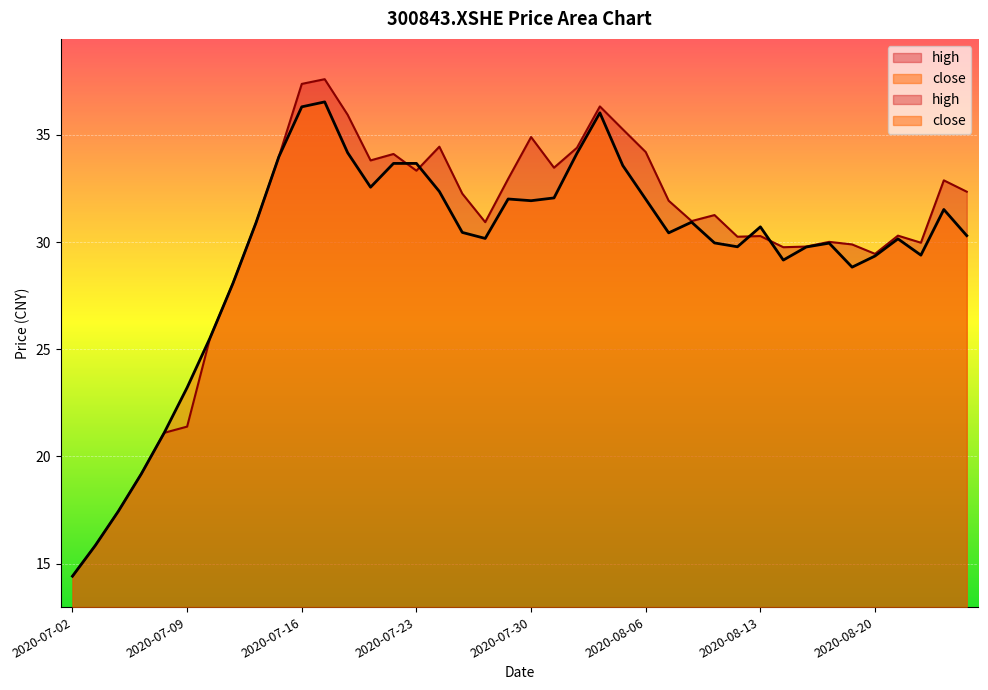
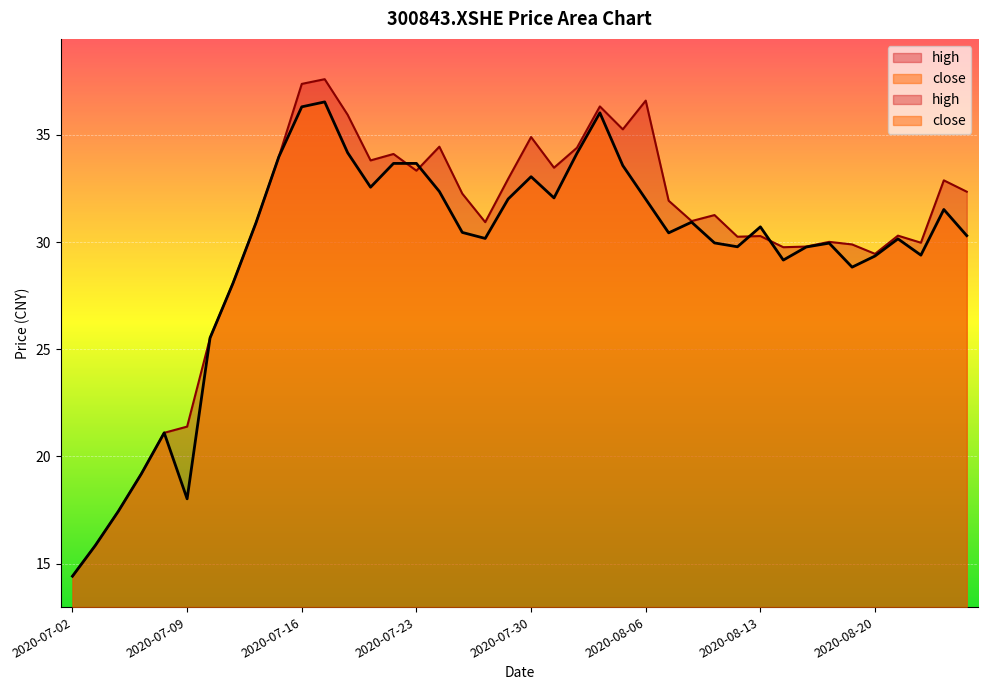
close, 2020-07-09: 23.2 -> 18.0
close, 2020-07-30: 31.9 -> 33.1
high, 2020-08-06: 34.2 -> 36.6
